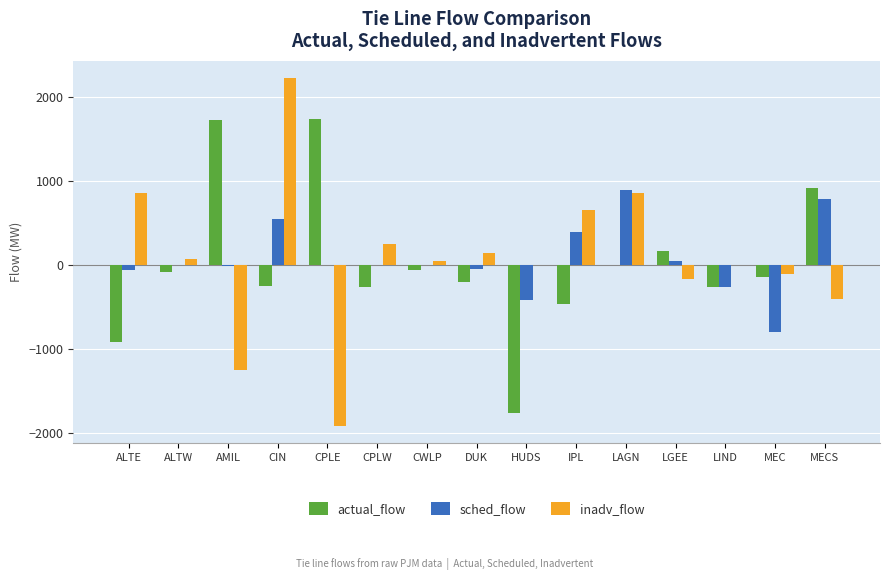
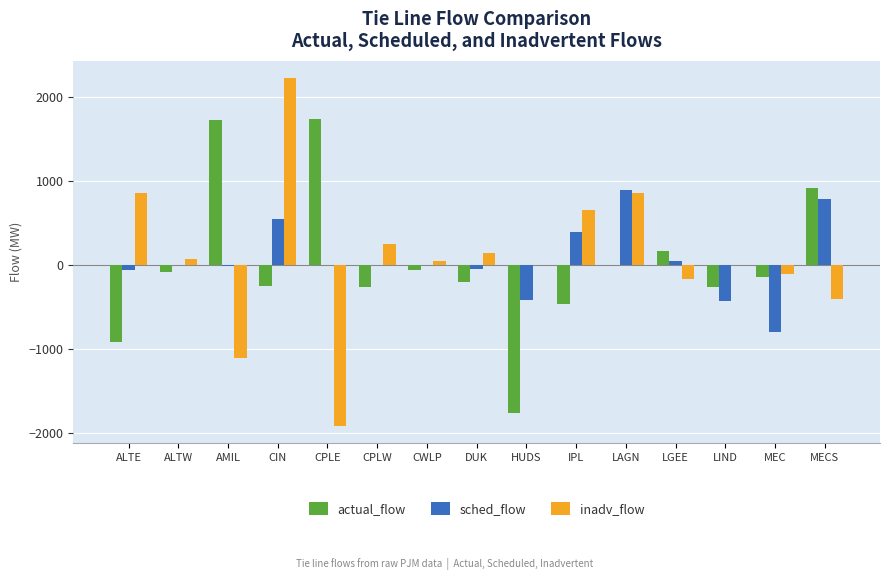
inadv_flow, AMIL: -1200 -> -1100
sched_flow, LIND: -300 -> -400
